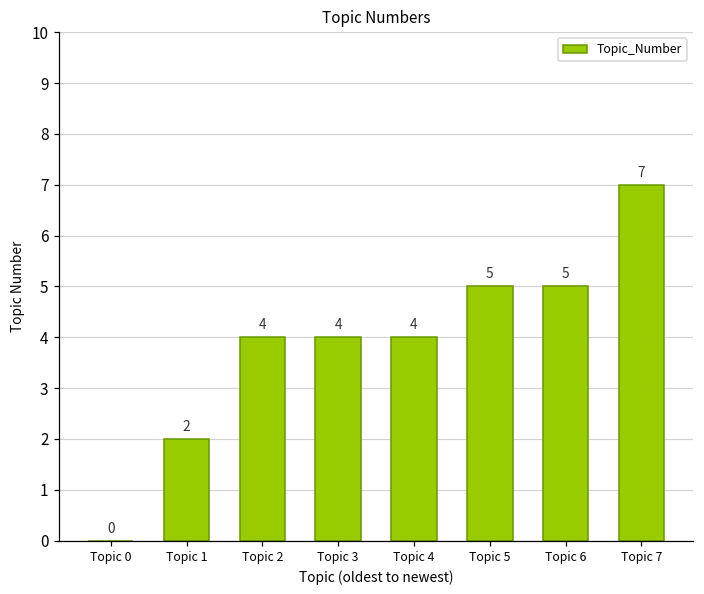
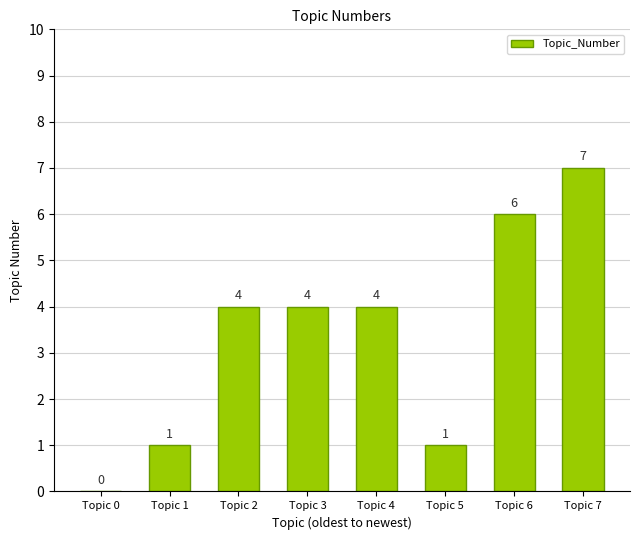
Topic 1: 2 -> 1
Topic 5: 5 -> 1
Topic 6: 5 -> 6
